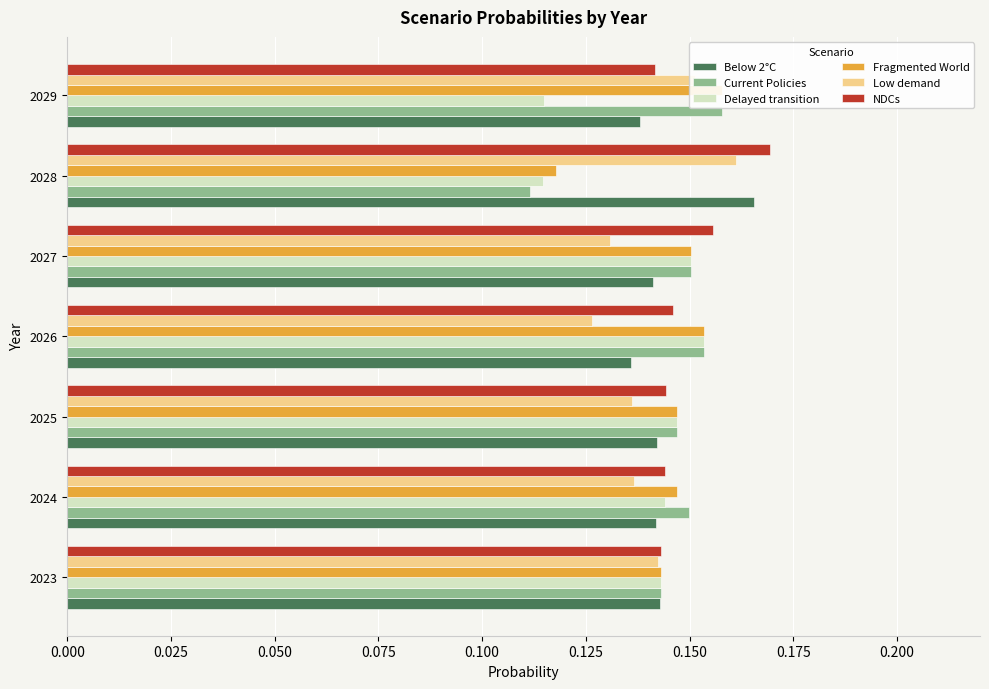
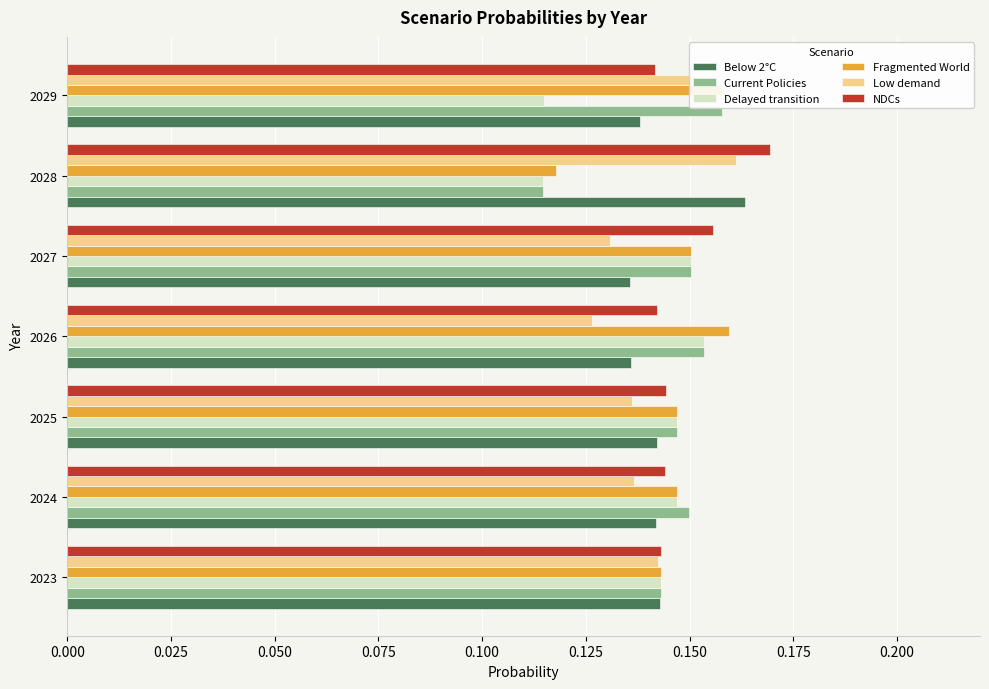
Current Policies, 2028: 0.111 -> 0.115
Below 2°C, 2028: 0.165 -> 0.163
Below 2°C, 2027: 0.141 -> 0.136
NDCs, 2026: 0.146 -> 0.142
Fragmented World, 2026: 0.154 -> 0.159
Delayed transition, 2024: 0.144 -> 0.147
